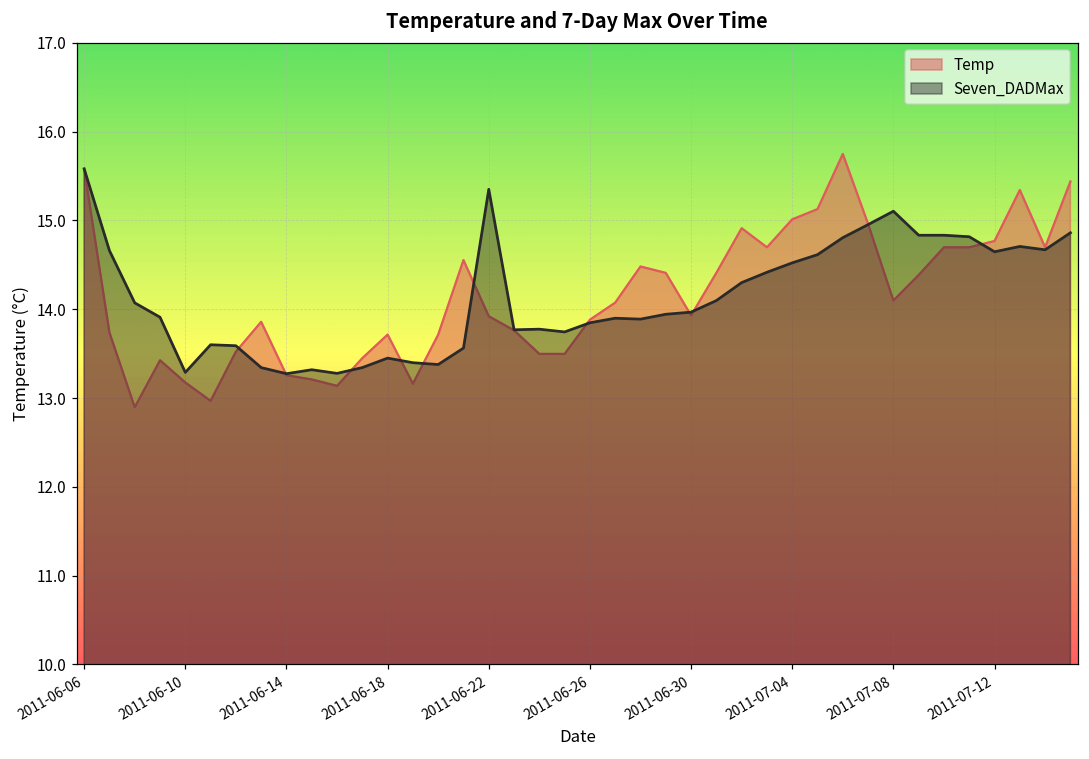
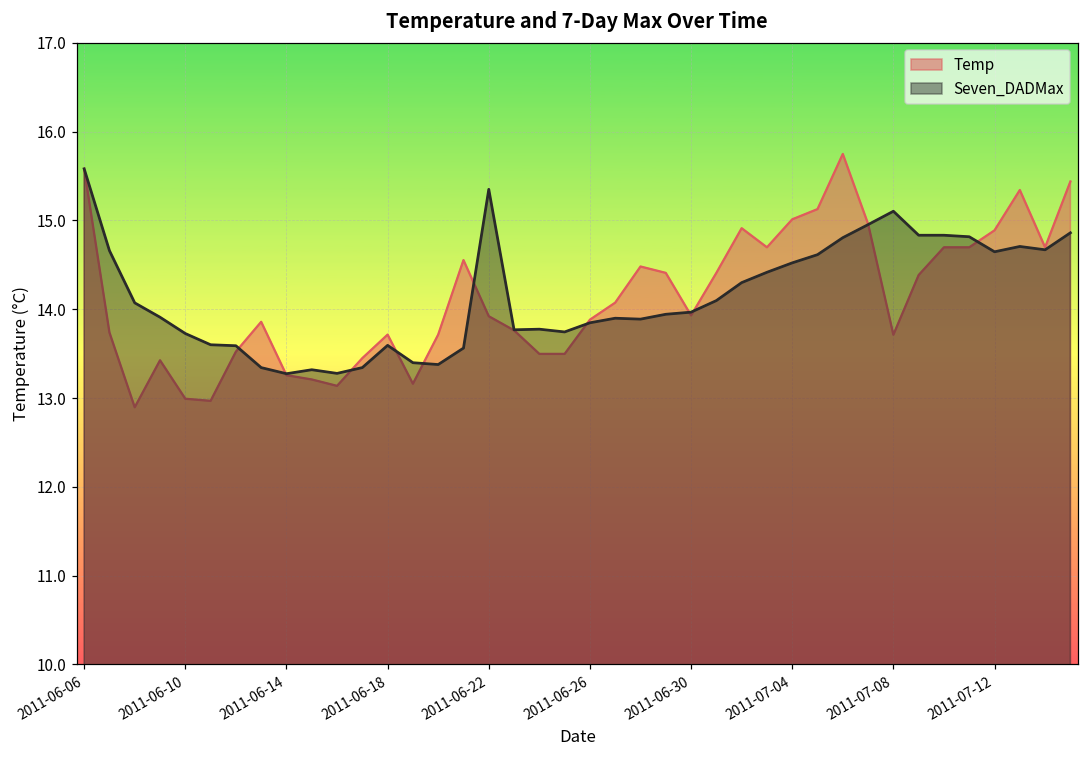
Temp, 2011-06-10: 13.2 -> 13.0
Seven_DADMax, 2011-06-10: 13.3 -> 13.7
Seven_DADMax, 2011-06-18: 13.4 -> 13.6
Temp, 2011-07-08: 14.1 -> 13.7
Temp, 2011-07-12: 14.8 -> 14.9
